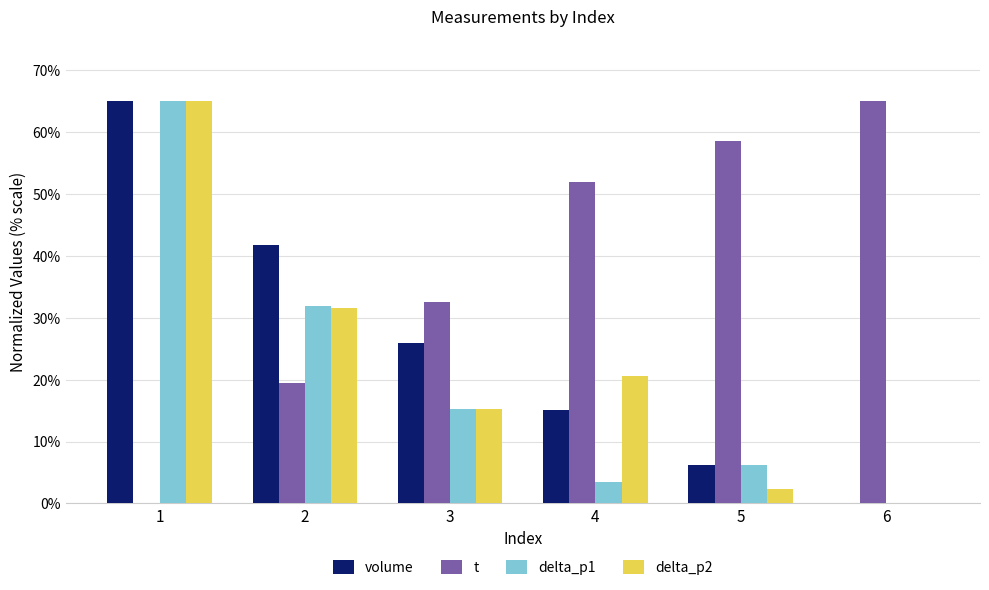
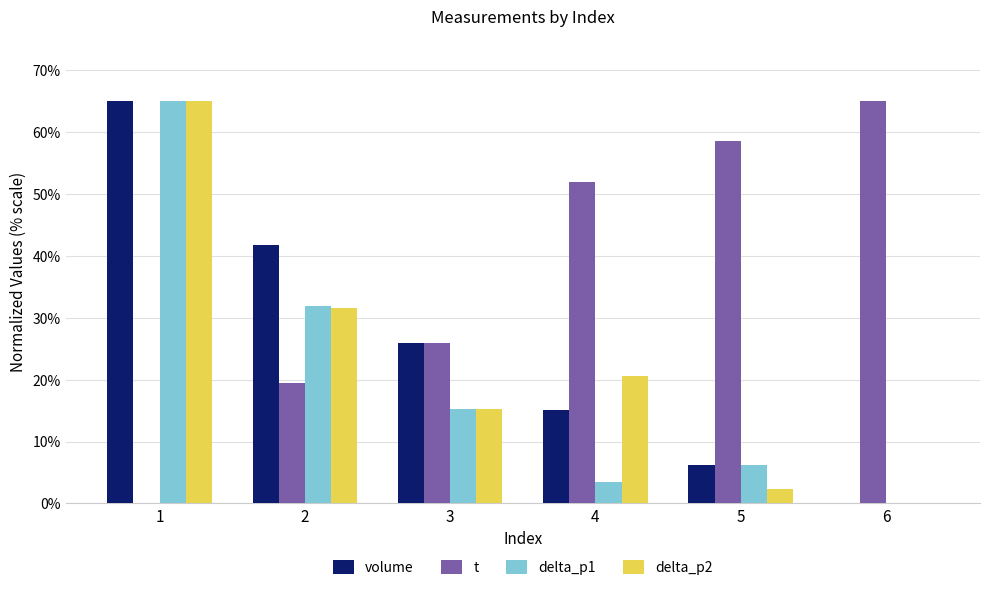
t, 3: 33% -> 26%
